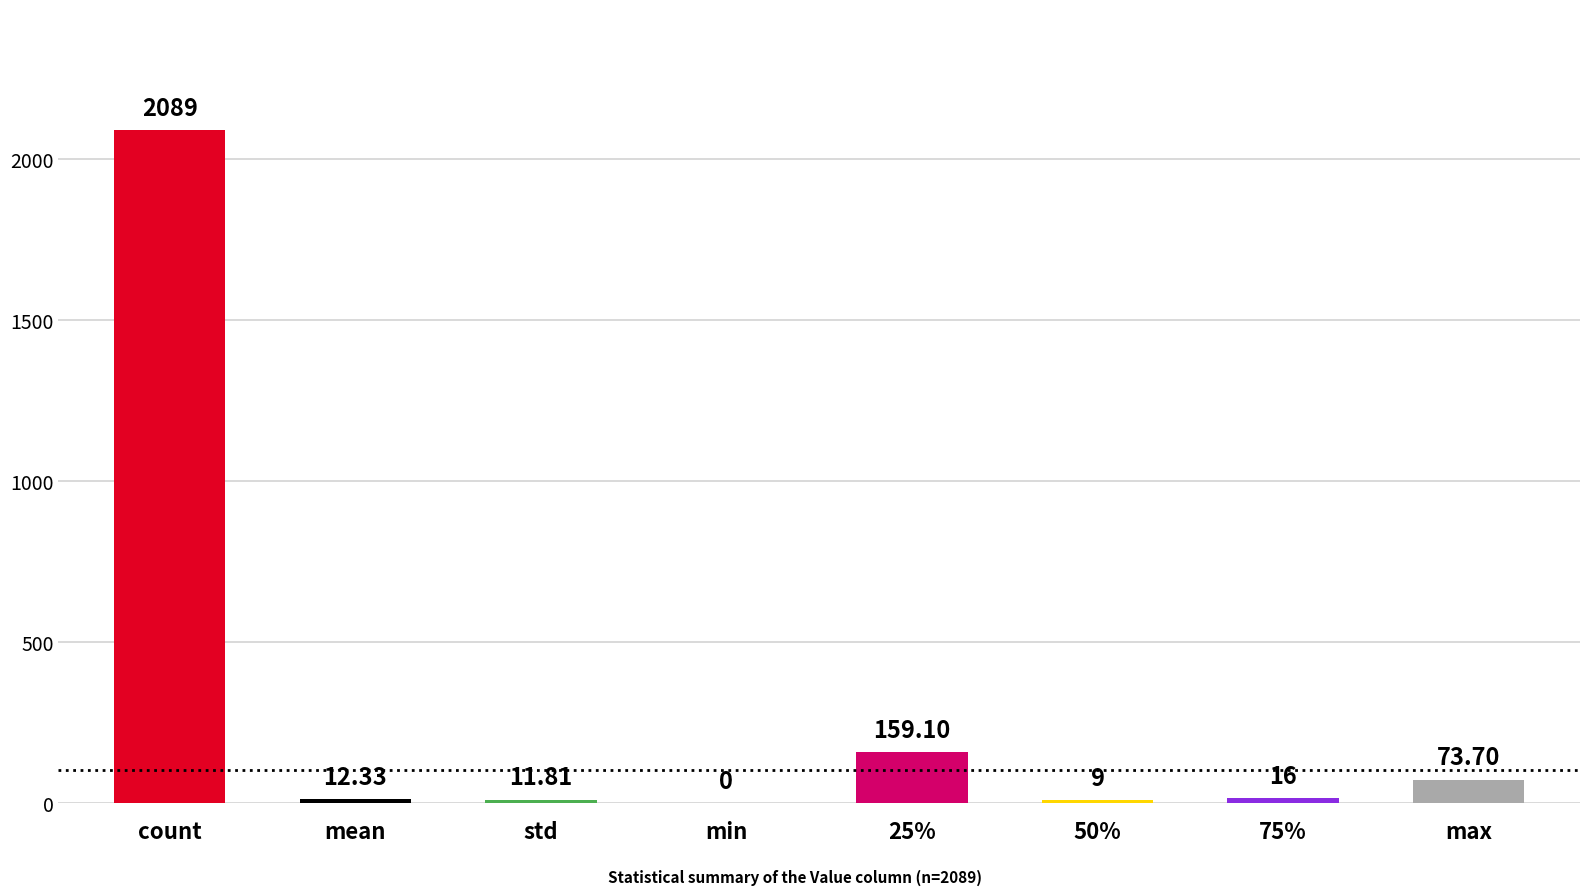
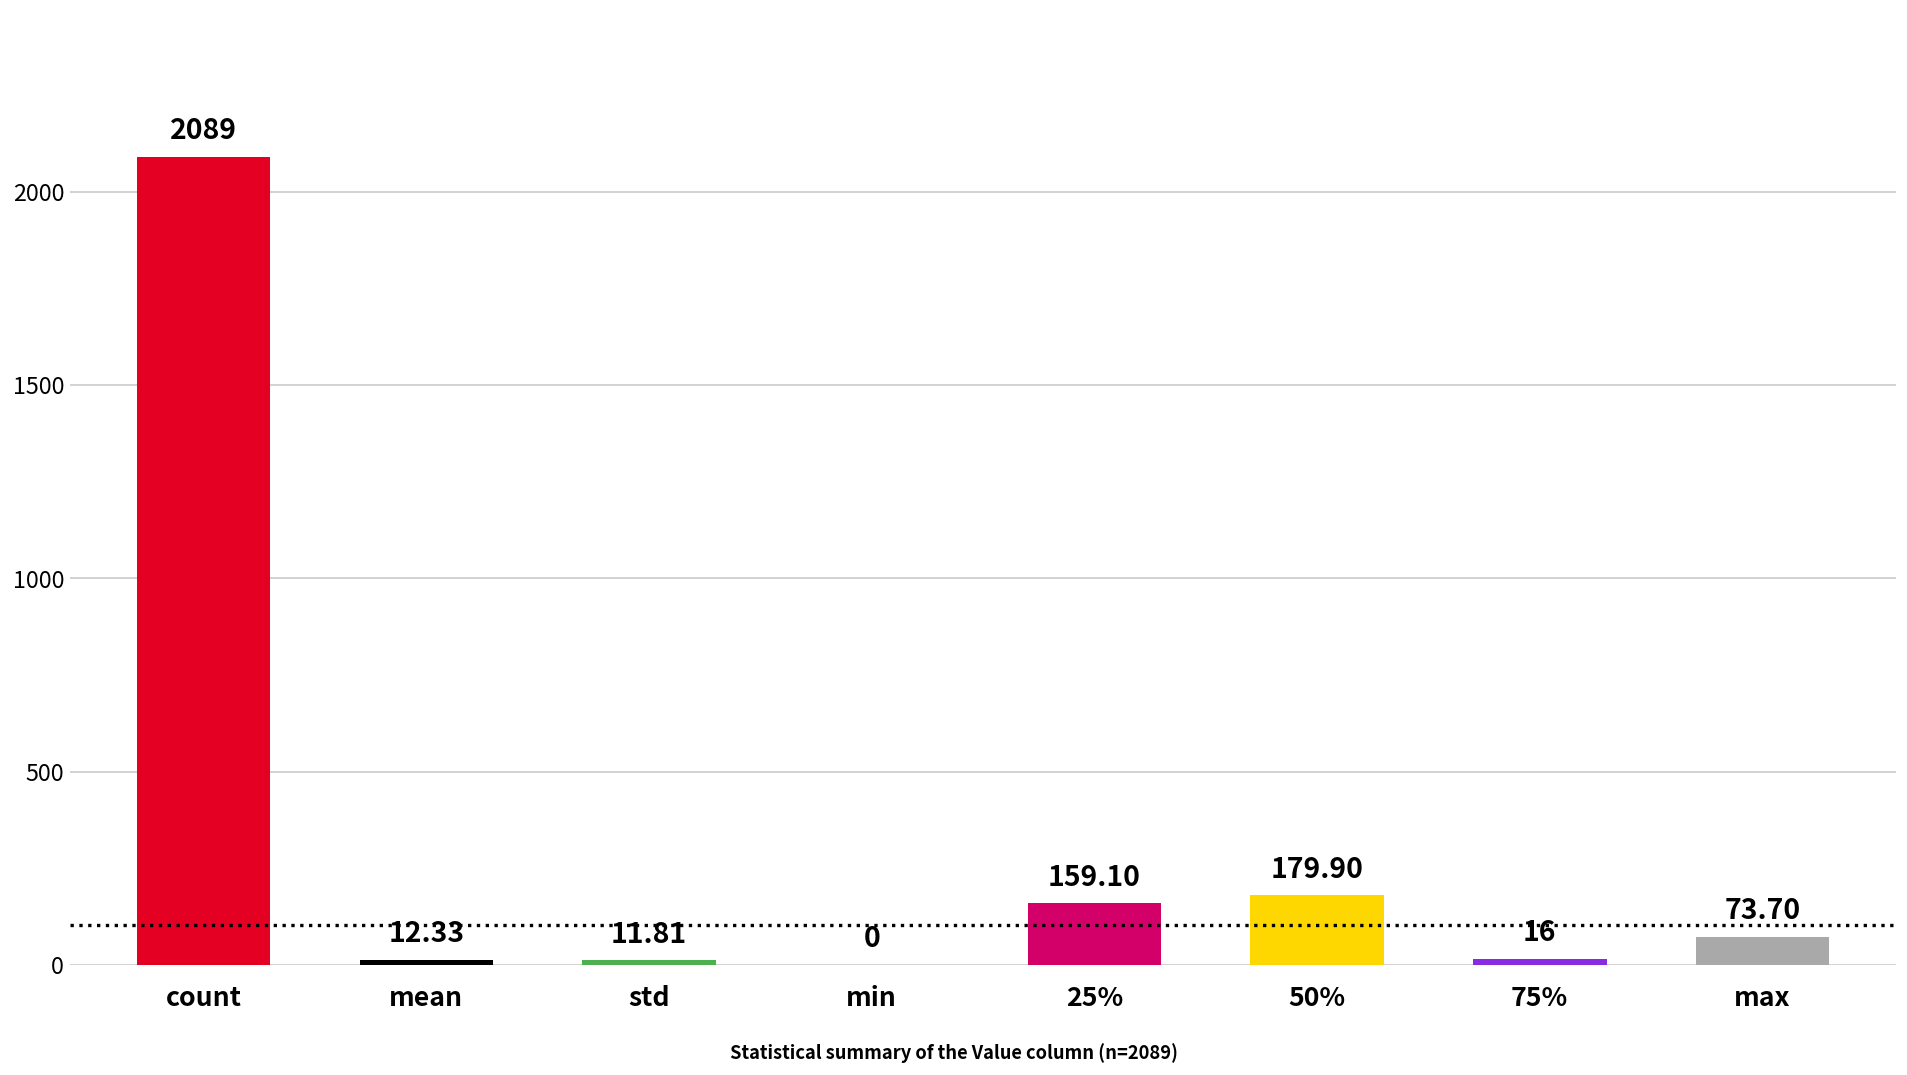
50%: 9 -> 179.90
